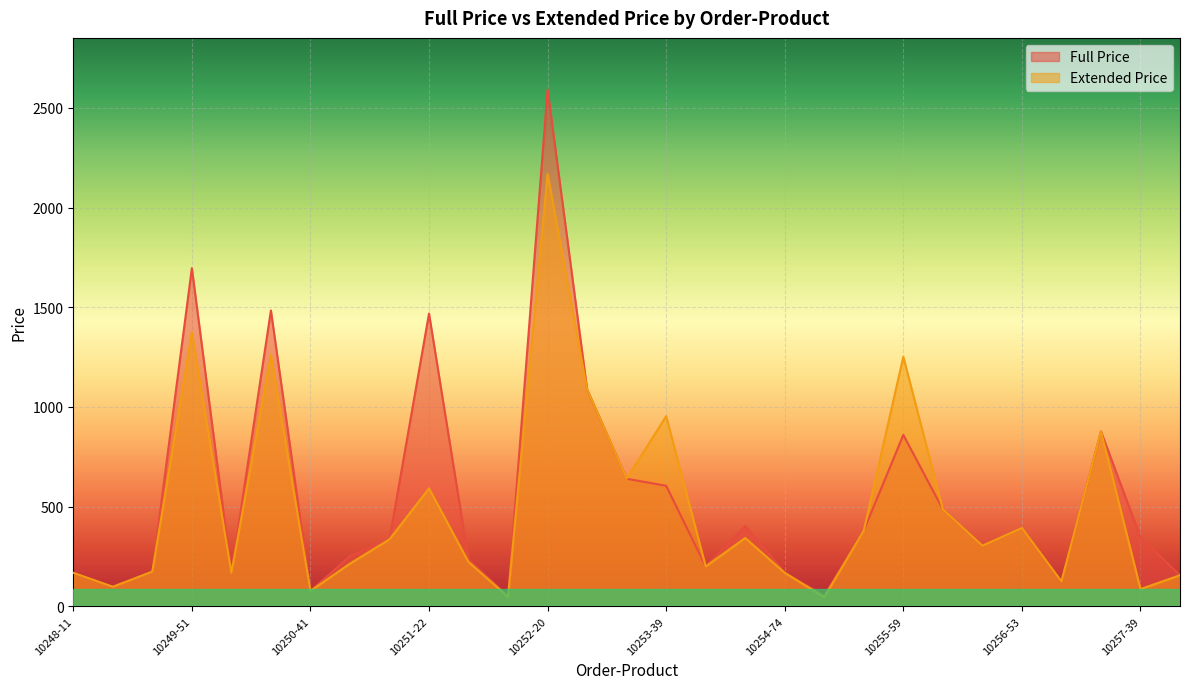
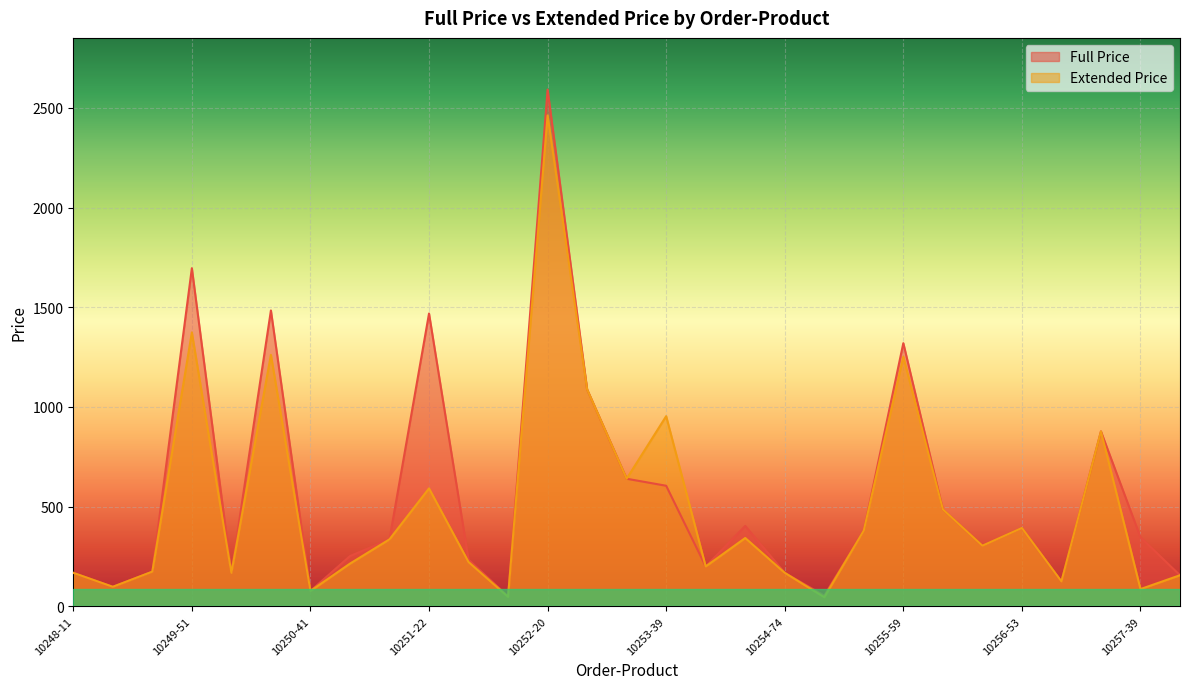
Extended Price, 10252-20: 2170 -> 2460
Full Price, 10255-59: 860 -> 1320
